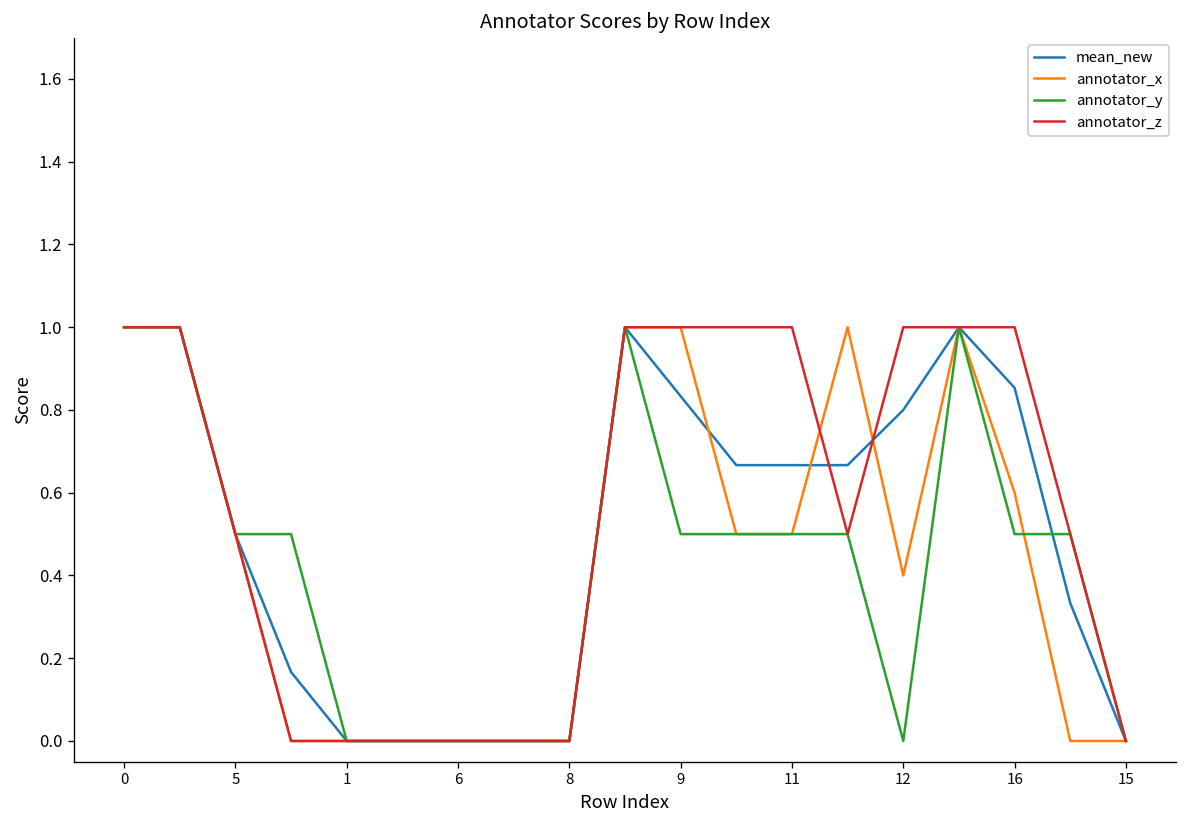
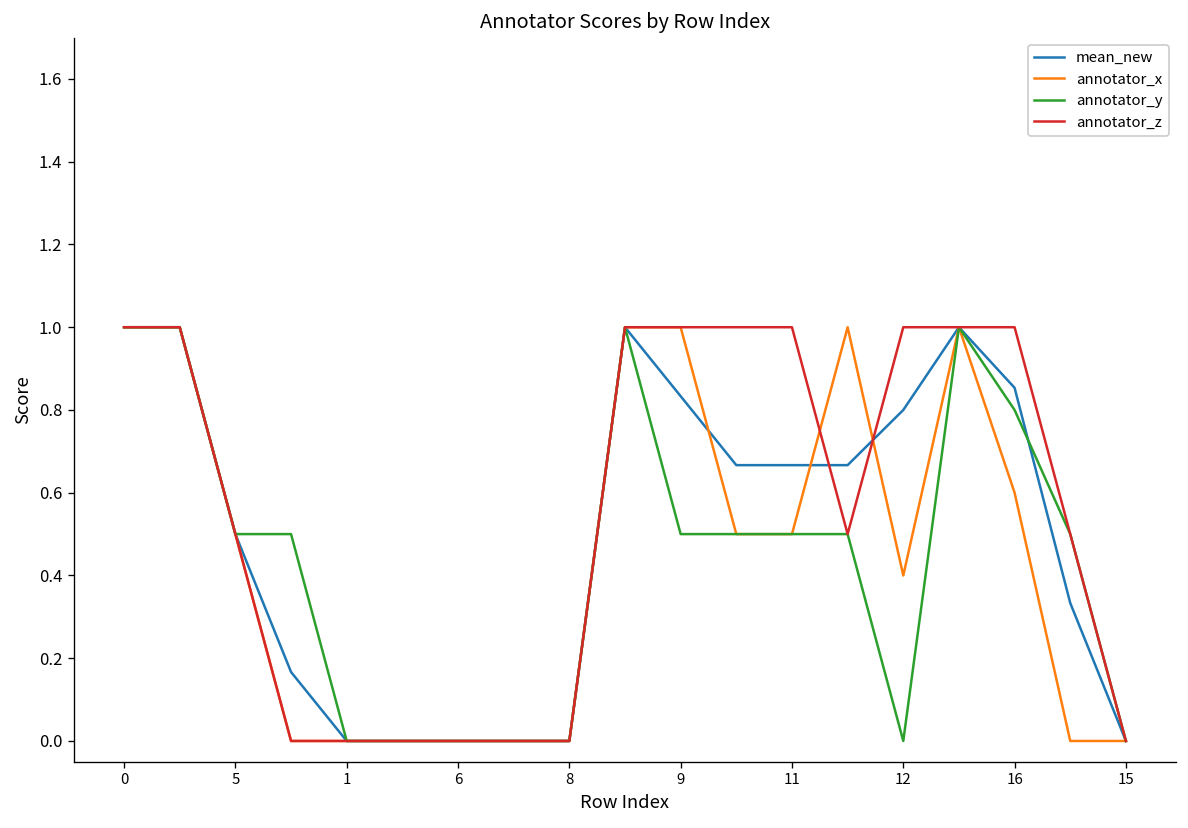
annotator_y, 16: 0.5 -> 0.8
